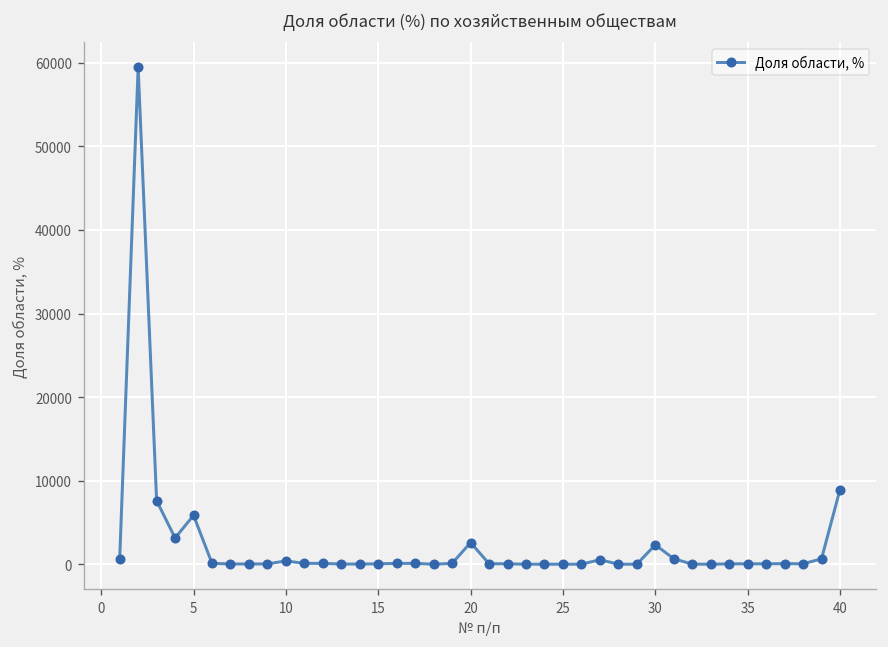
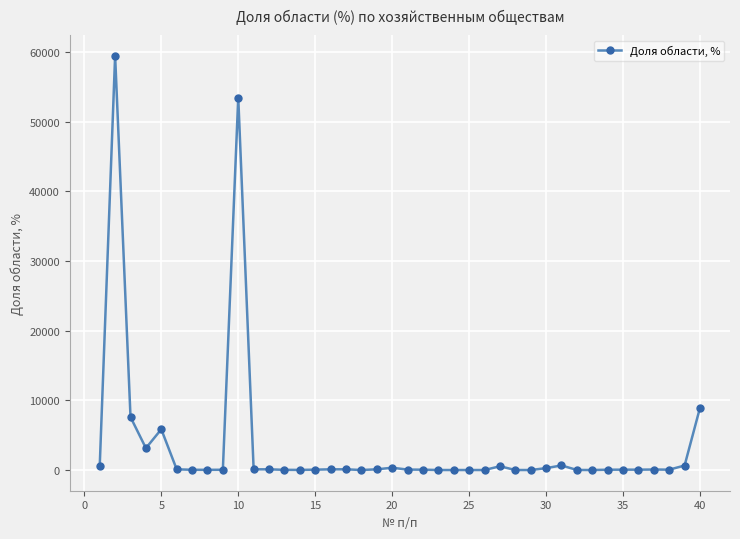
10: 0 -> 53000
20: 3000 -> 0
30: 2000 -> 0
